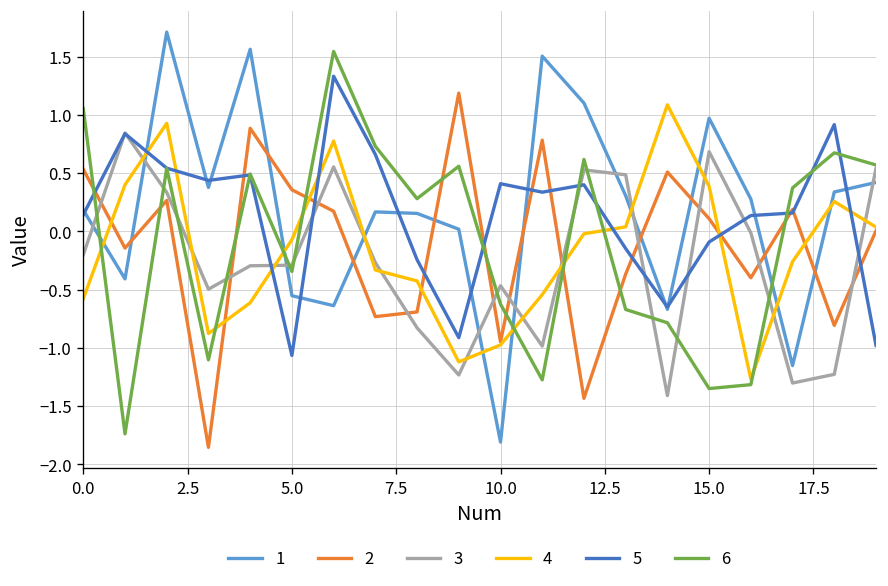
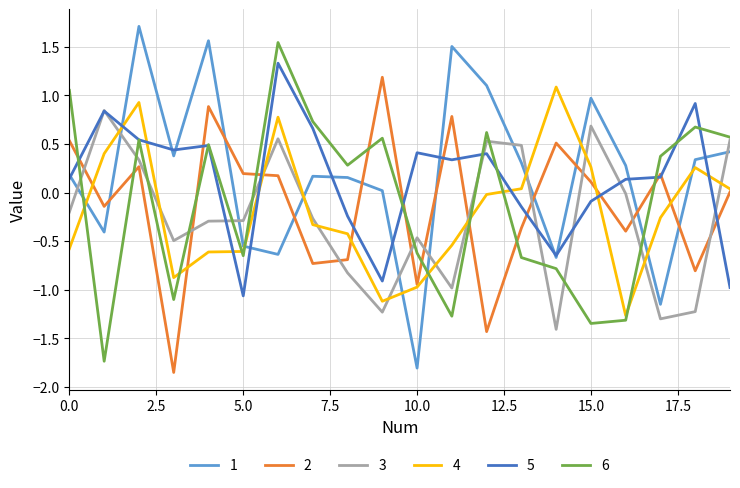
2, 5.0: 0.4 -> 0.2
4, 5.0: -0.1 -> -0.6
6, 5.0: -0.3 -> -0.7
4, 15.0: 0.4 -> 0.3
